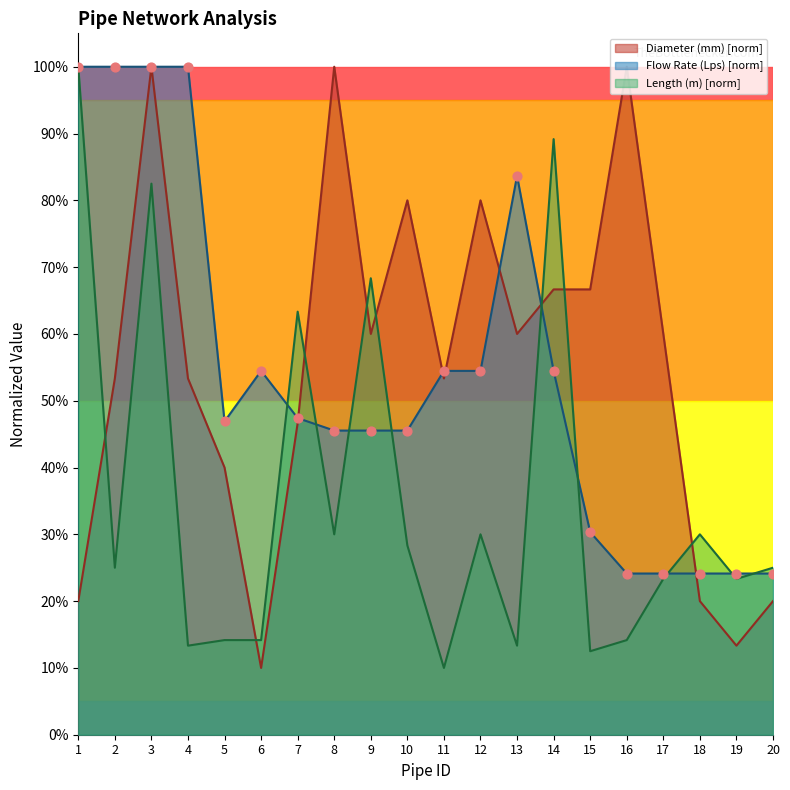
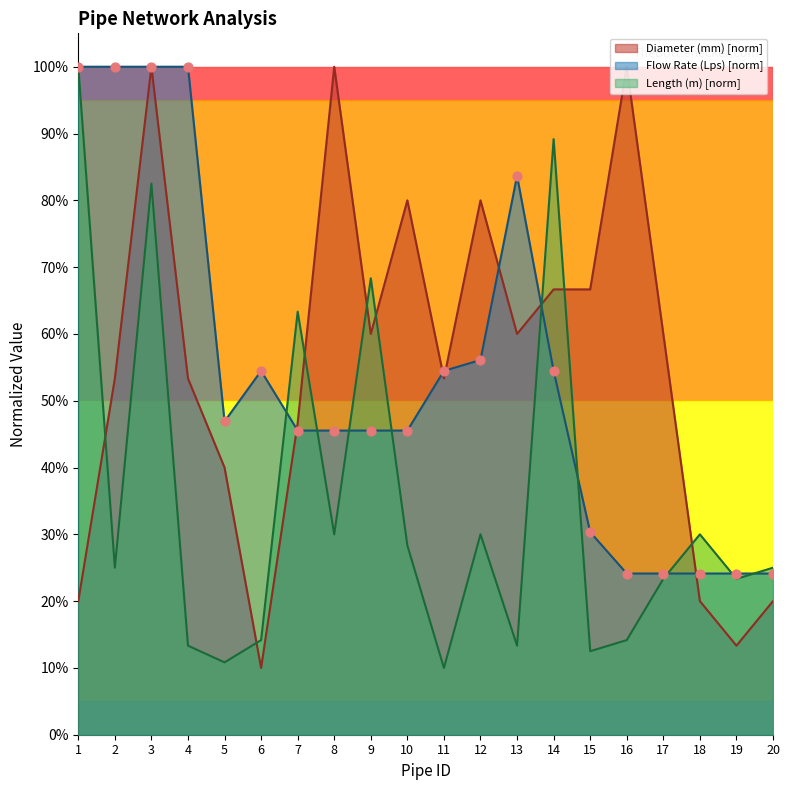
Length (m) [norm], 5: 14% -> 11%
Flow Rate (Lps) [norm], 7: 47% -> 46%
Flow Rate (Lps) [norm], 12: 54% -> 56%
